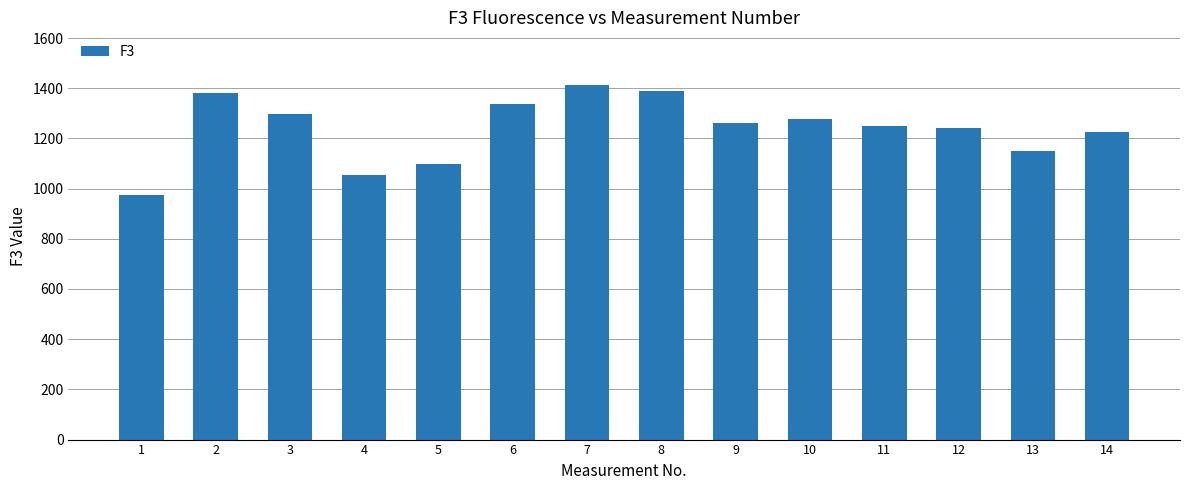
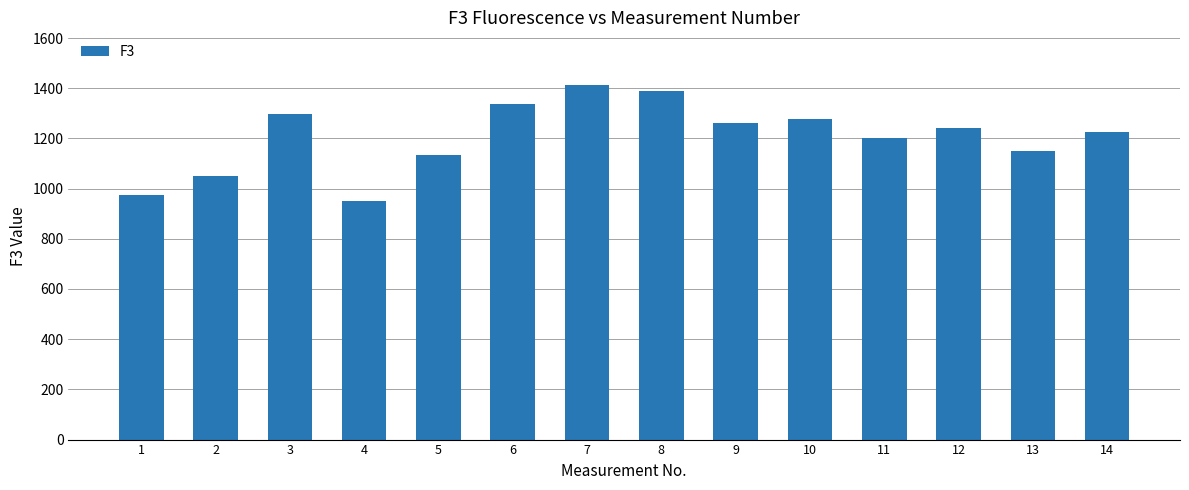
2: 1380 -> 1050
4: 1060 -> 950
5: 1100 -> 1130
11: 1250 -> 1200
